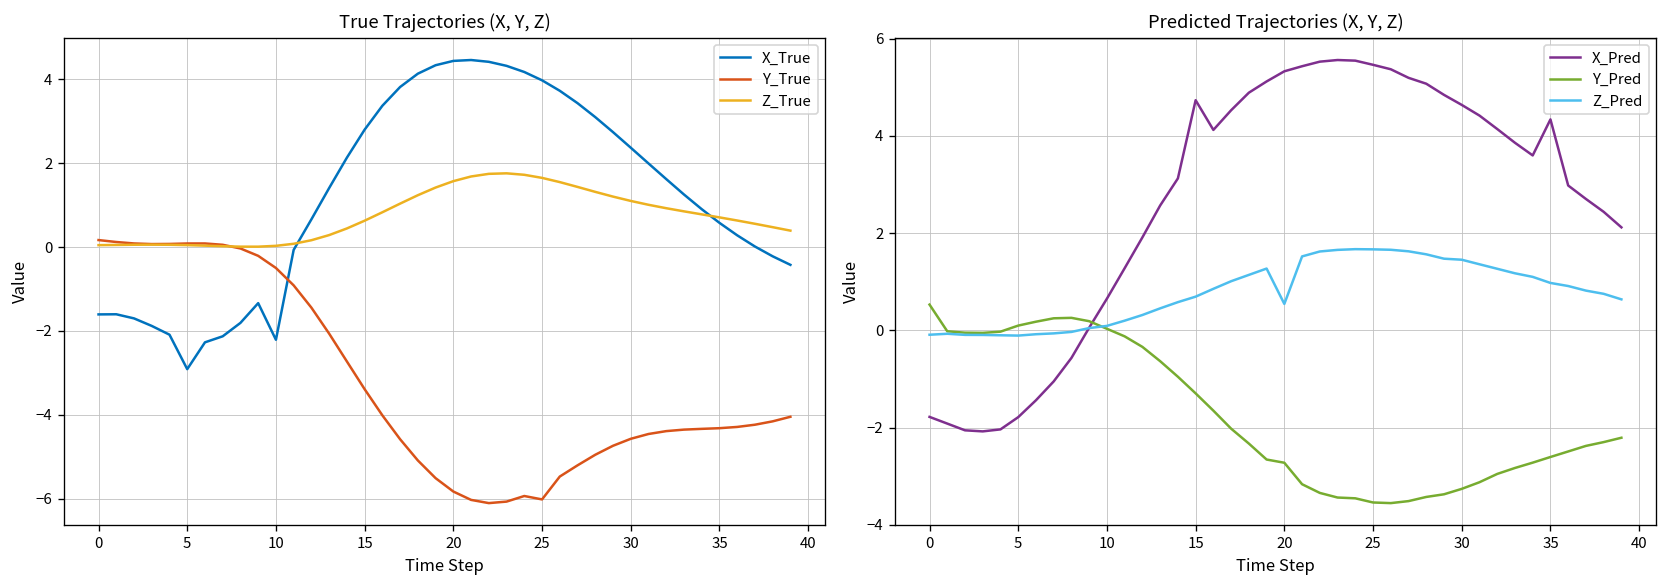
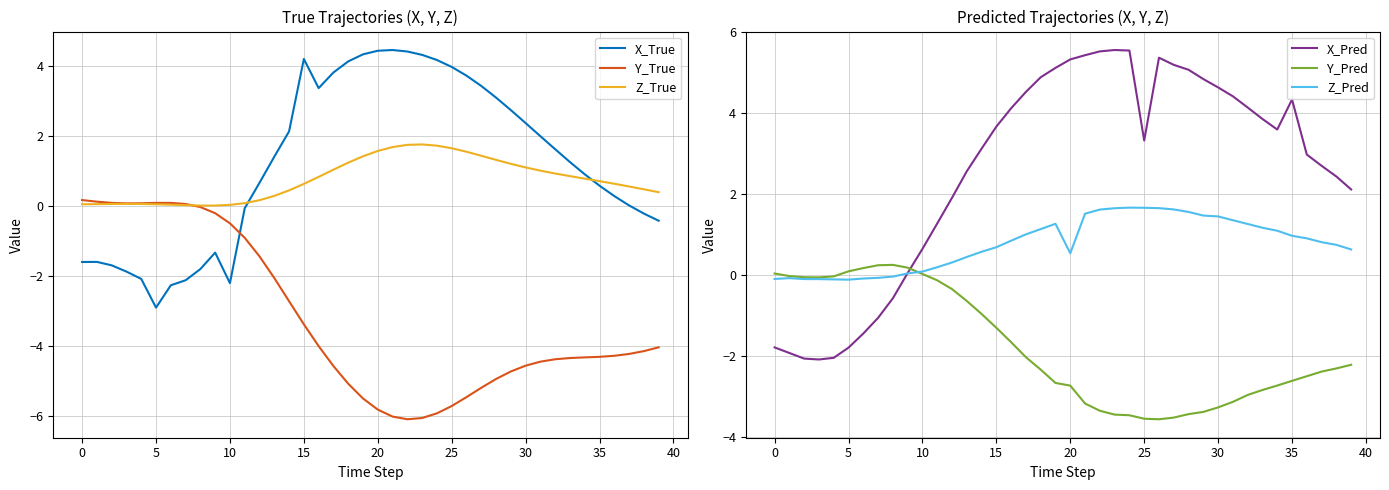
True Trajectories (X, Y, Z), X_True, 15: 2.8 -> 4.2
True Trajectories (X, Y, Z), Y_True, 25: -6.0 -> -5.7
Predicted Trajectories (X, Y, Z), Y_Pred, 0: 0.5 -> 0.0
Predicted Trajectories (X, Y, Z), X_Pred, 15: 4.7 -> 3.7
Predicted Trajectories (X, Y, Z), X_Pred, 25: 5.5 -> 3.3
